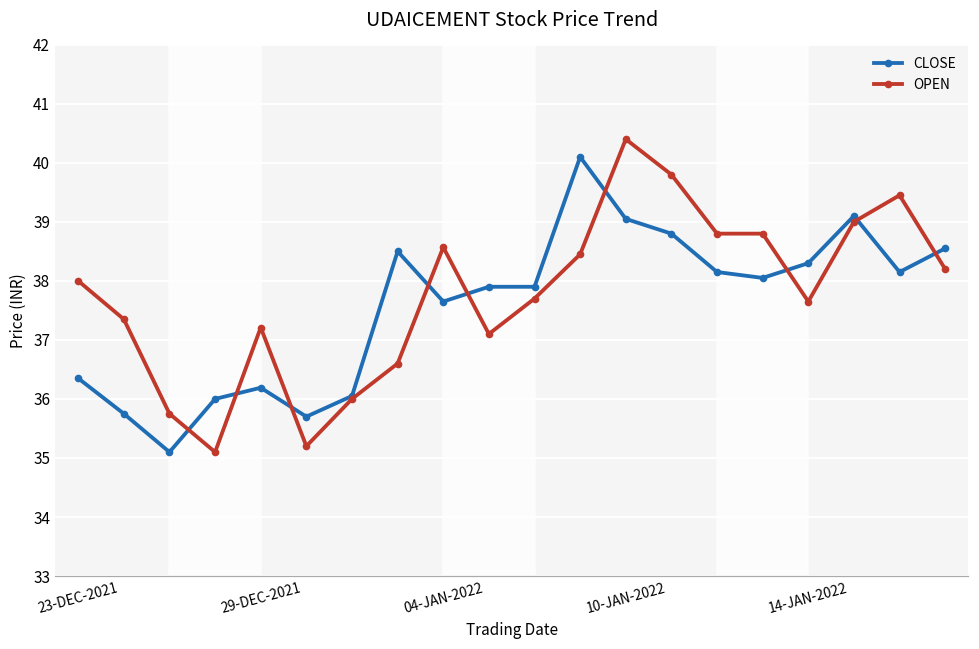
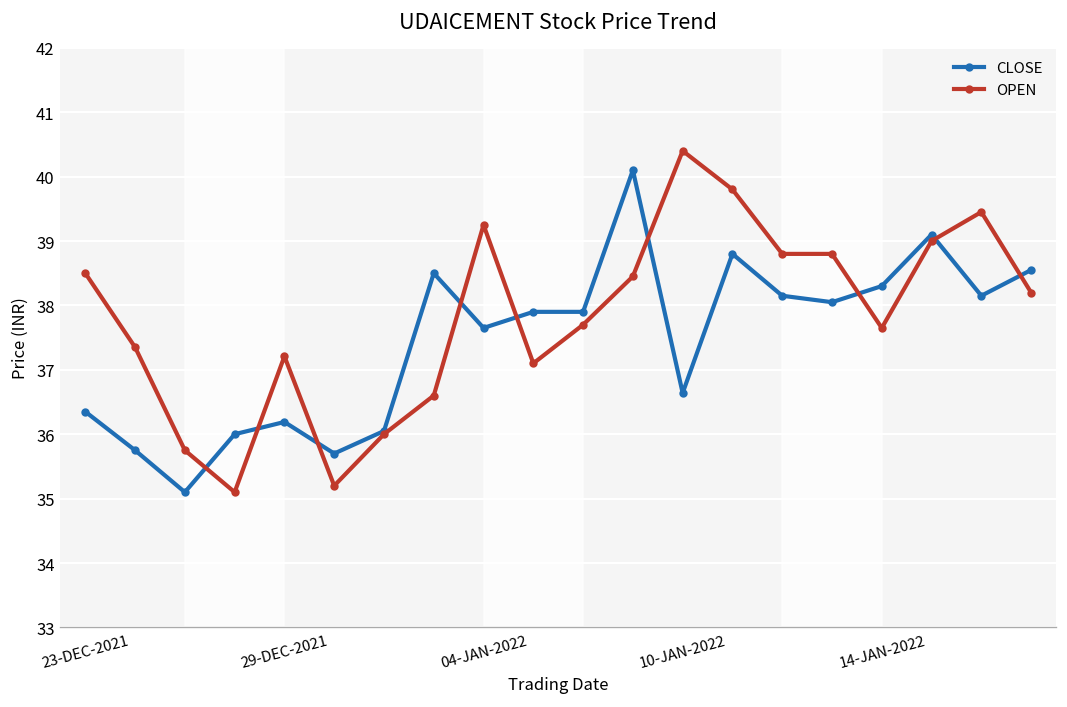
OPEN, 23-DEC-2021: 38.0 -> 38.5
OPEN, 04-JAN-2022: 38.6 -> 39.3
CLOSE, 10-JAN-2022: 39.1 -> 36.6
